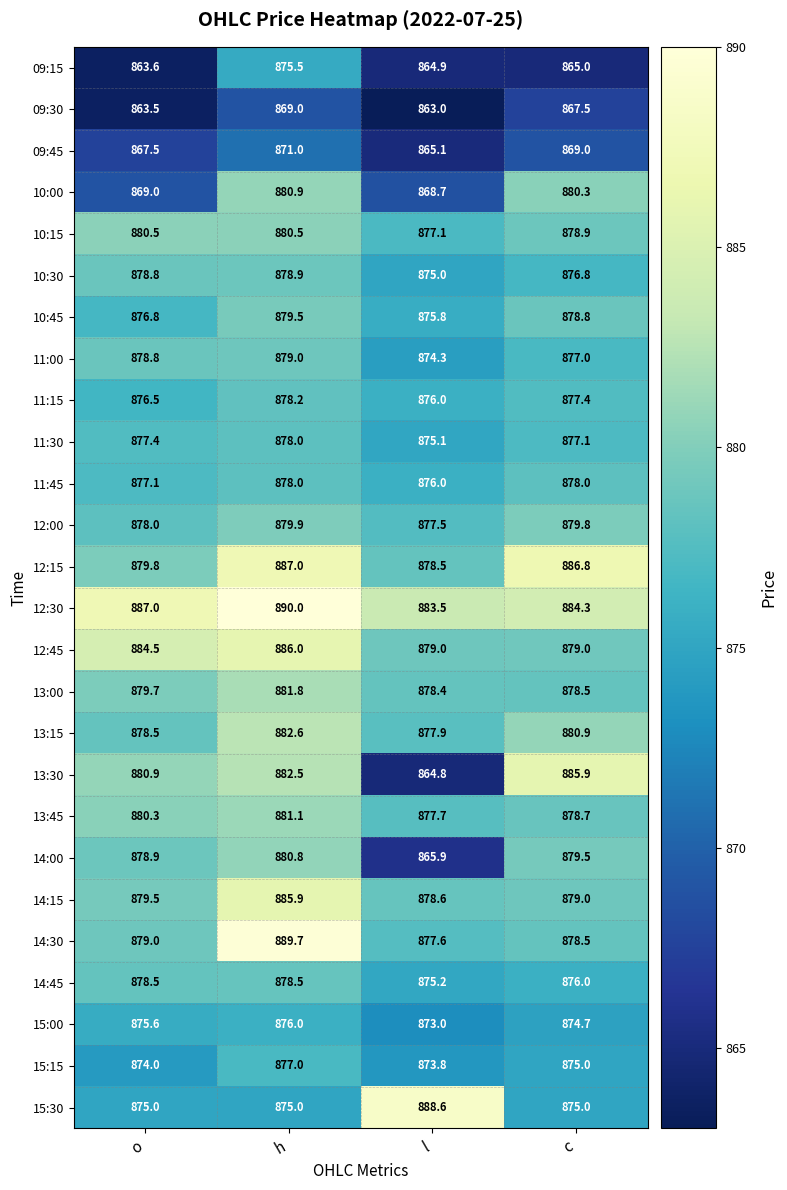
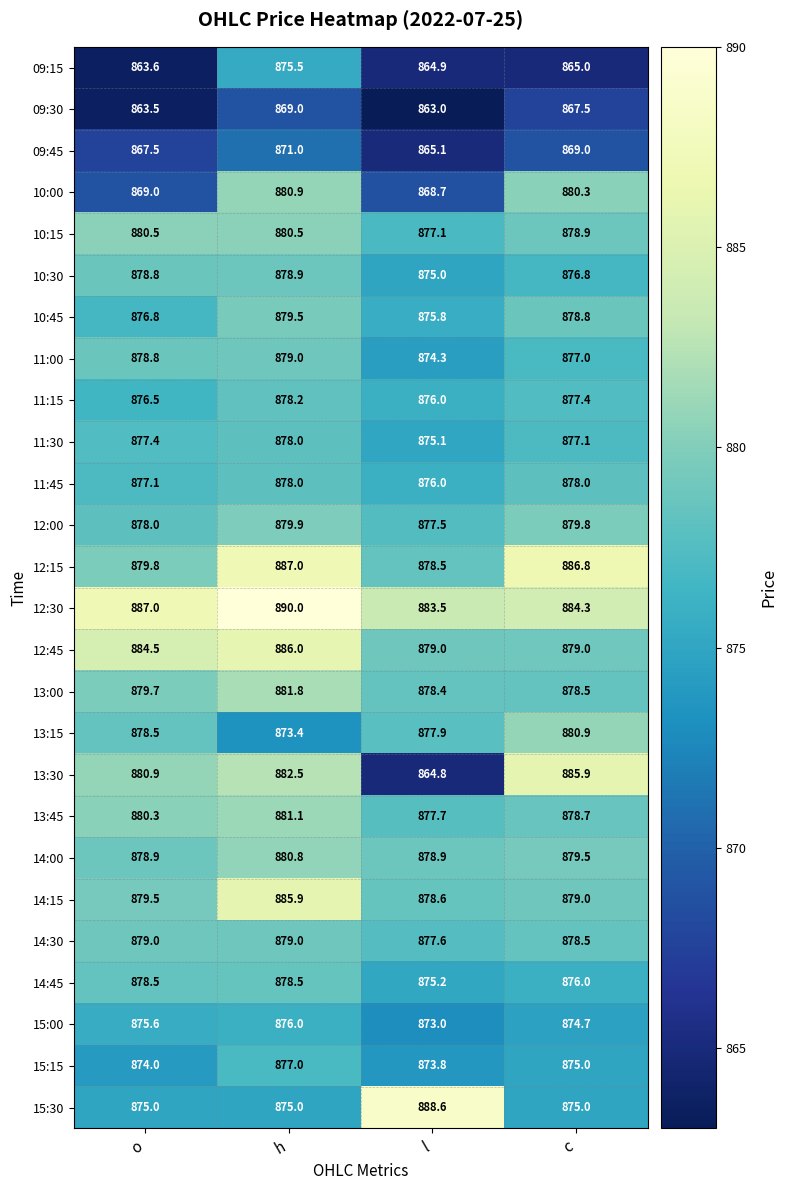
13:15, h: 882.6 -> 873.4
14:00, l: 865.9 -> 878.9
14:30, h: 889.7 -> 879.0
